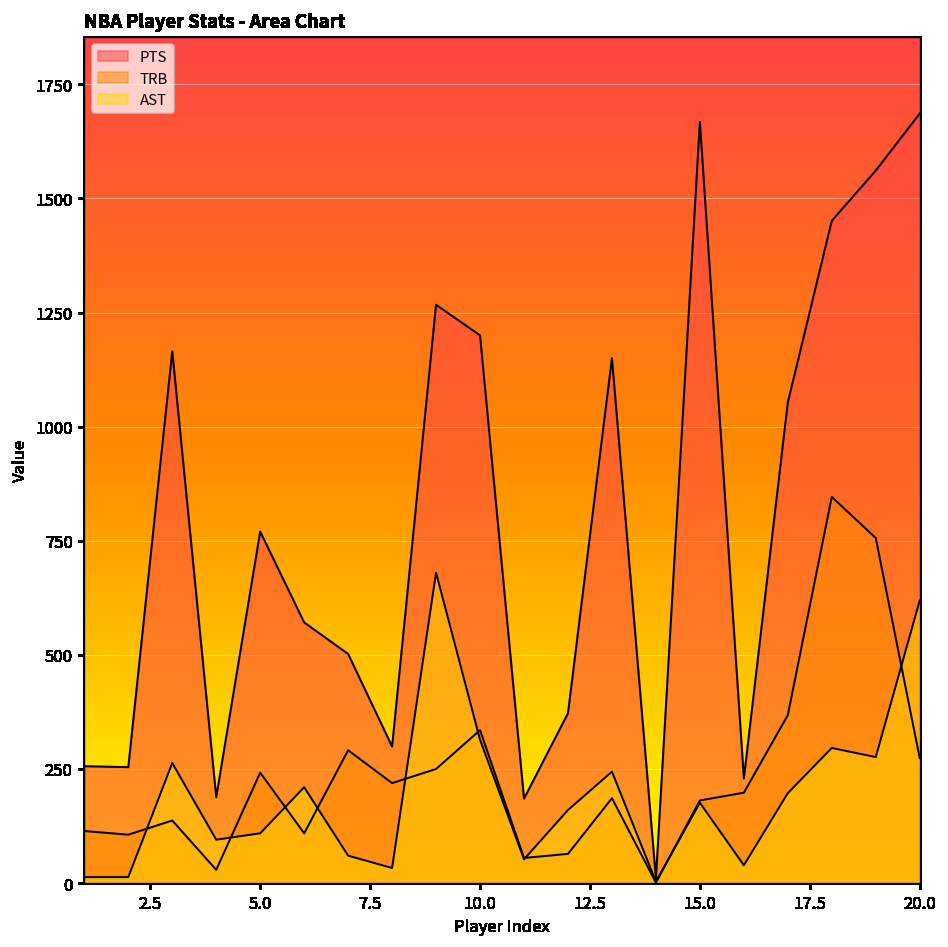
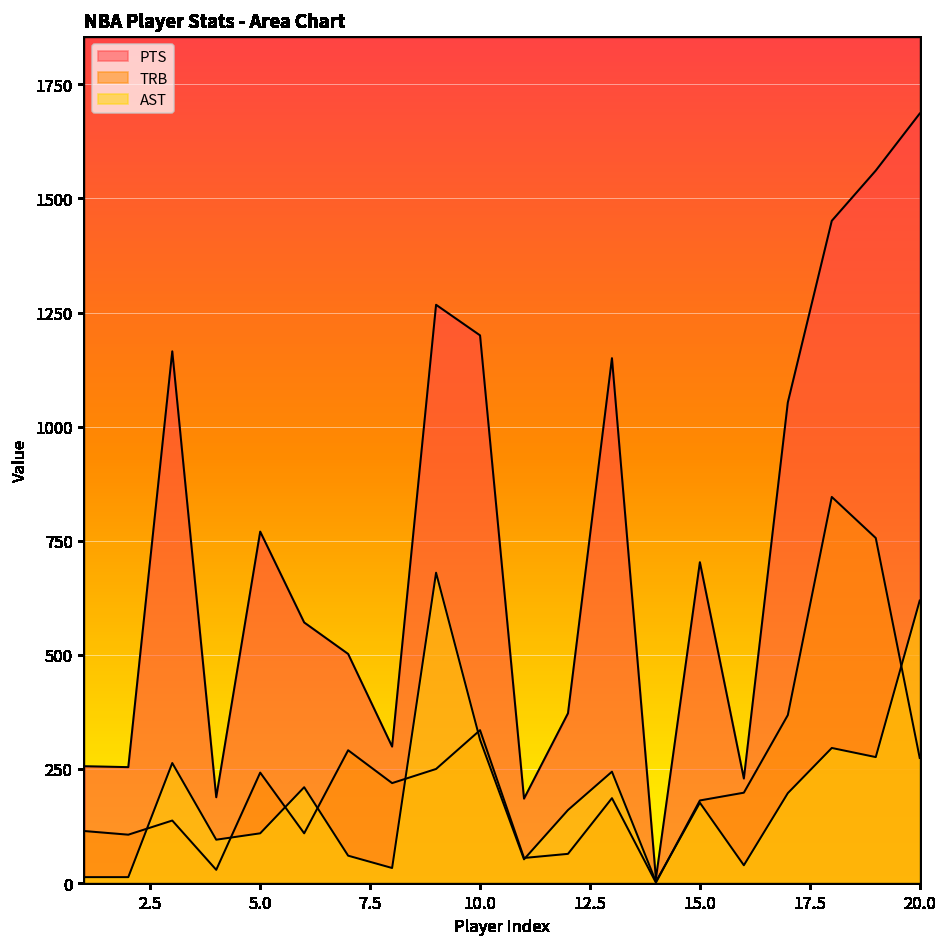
PTS, 15.0: 1670 -> 700
